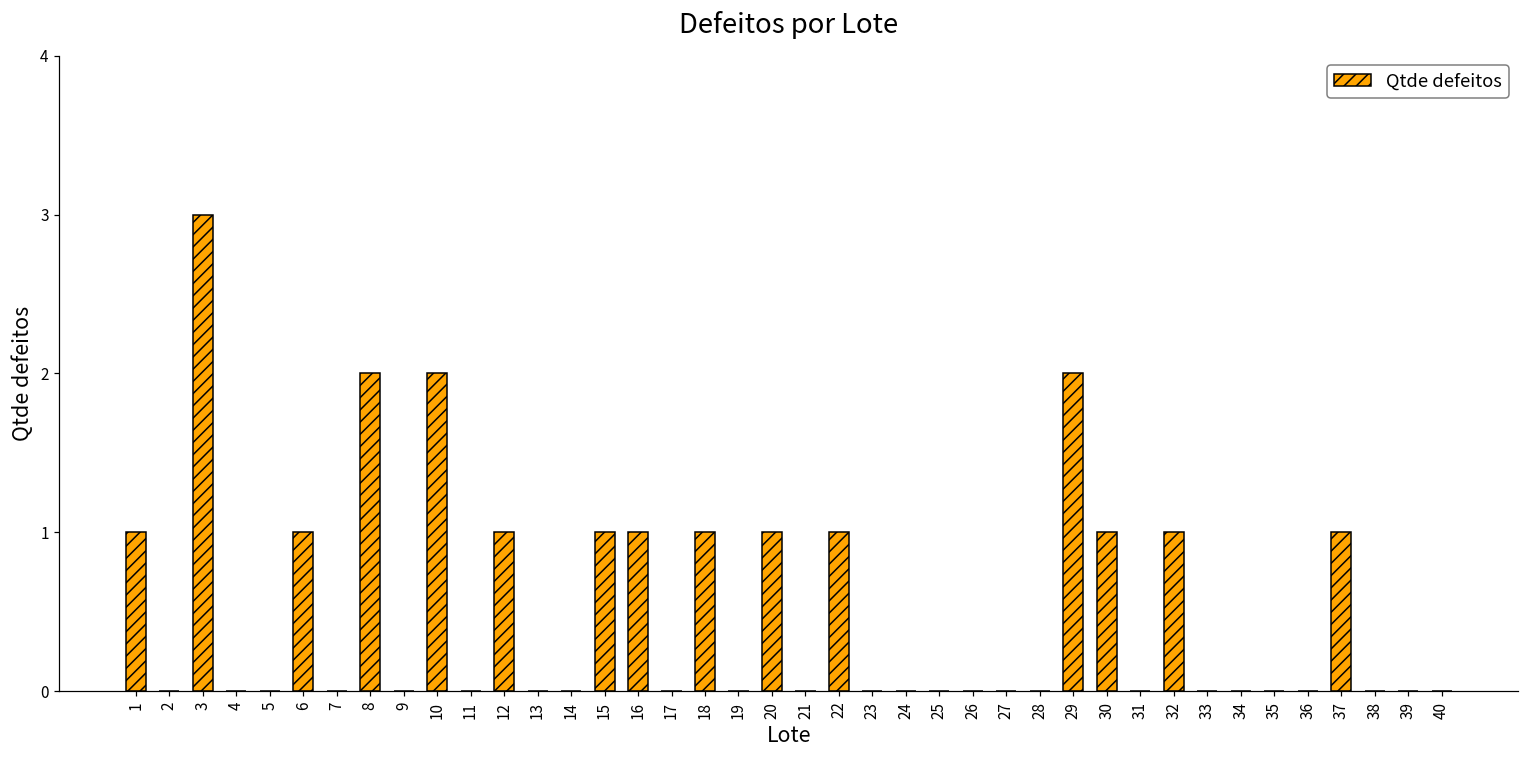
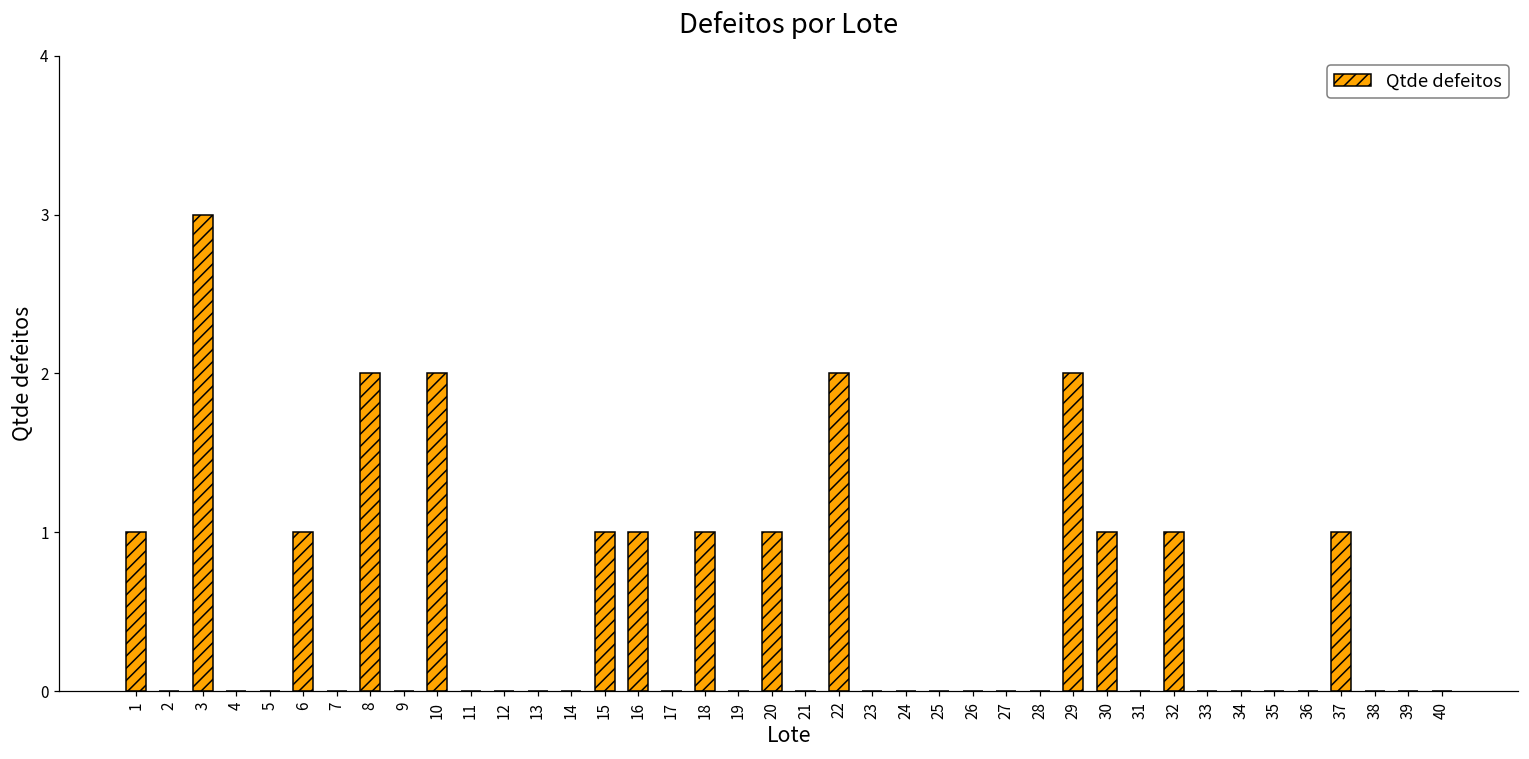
12: 1 -> 0
22: 1 -> 2
